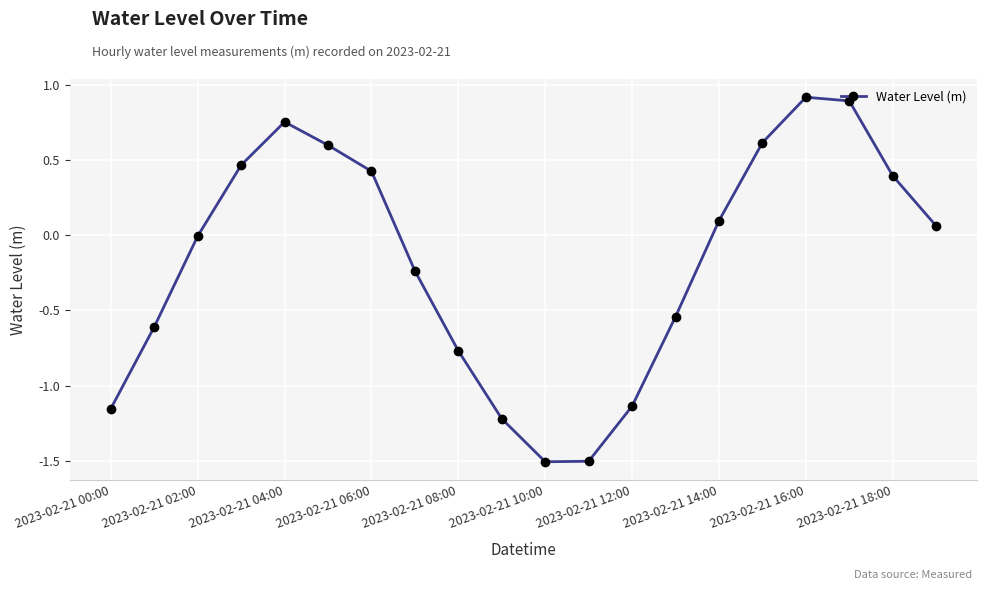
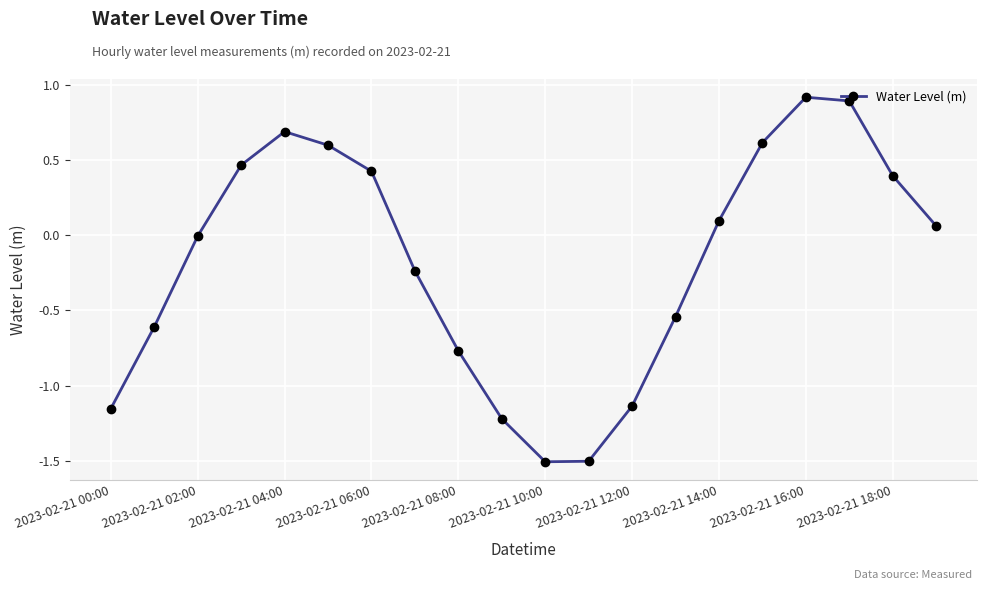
2023-02-21 04:00: 0.75 -> 0.69
